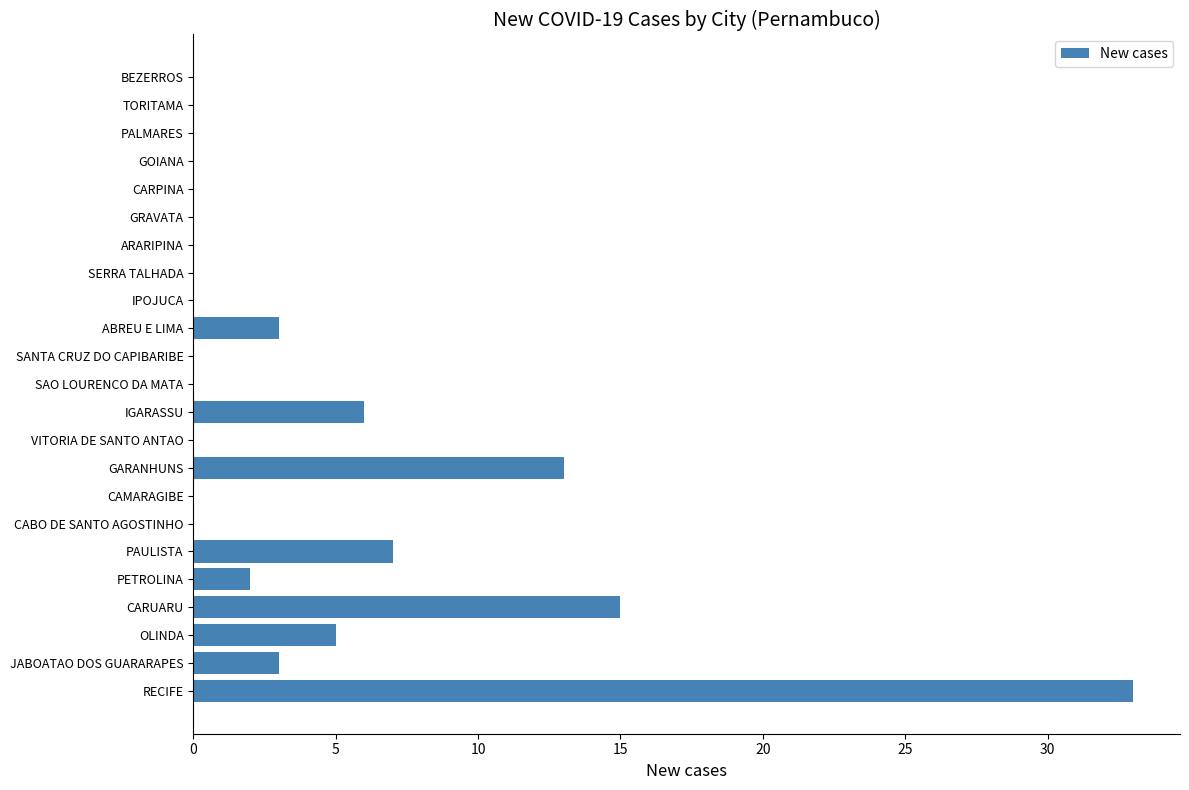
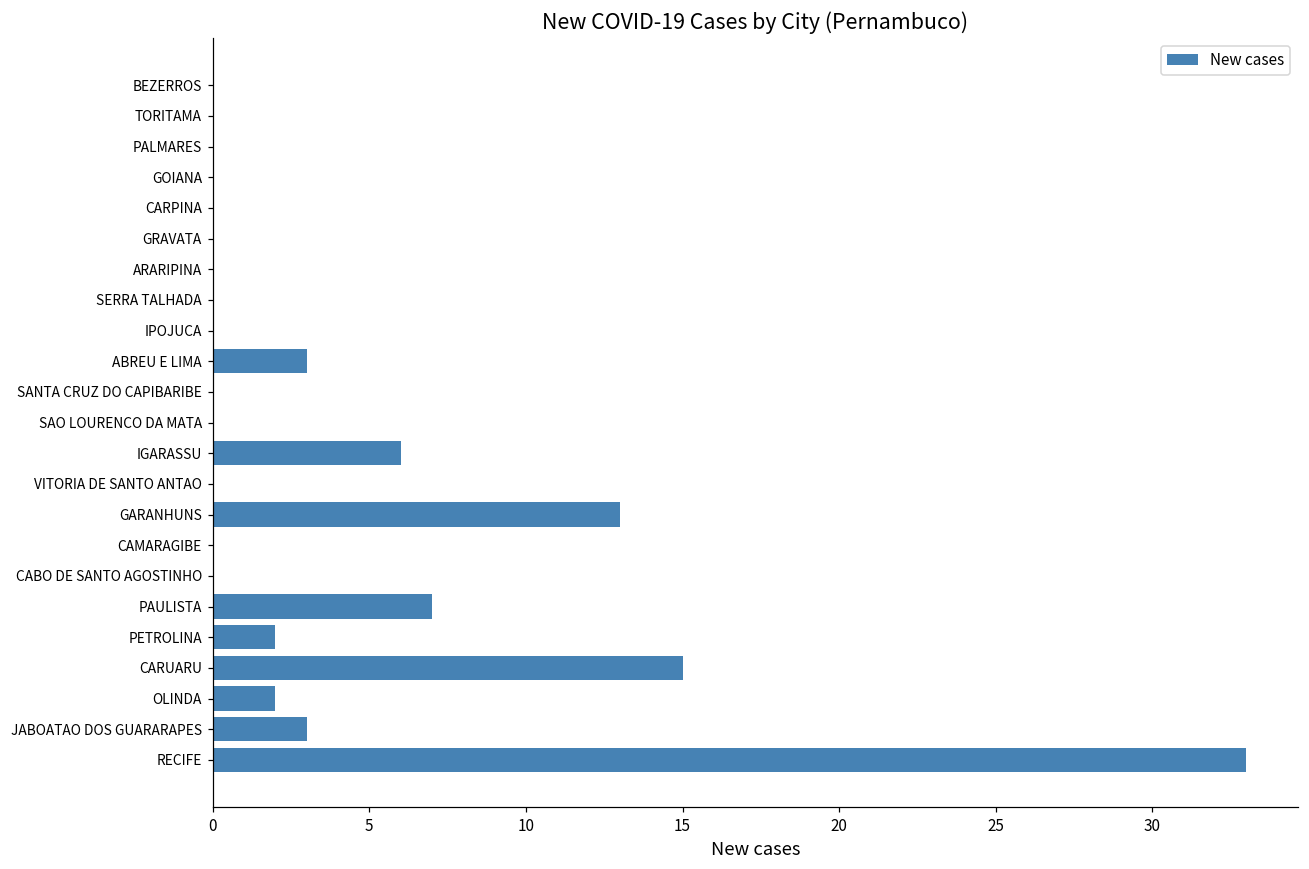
OLINDA: 5 -> 2
